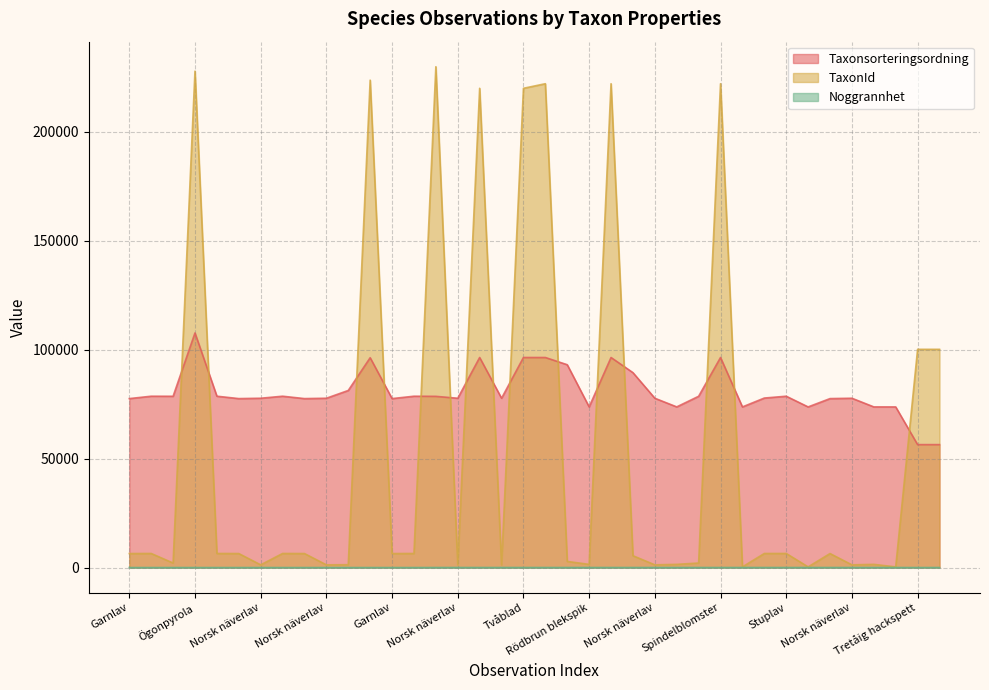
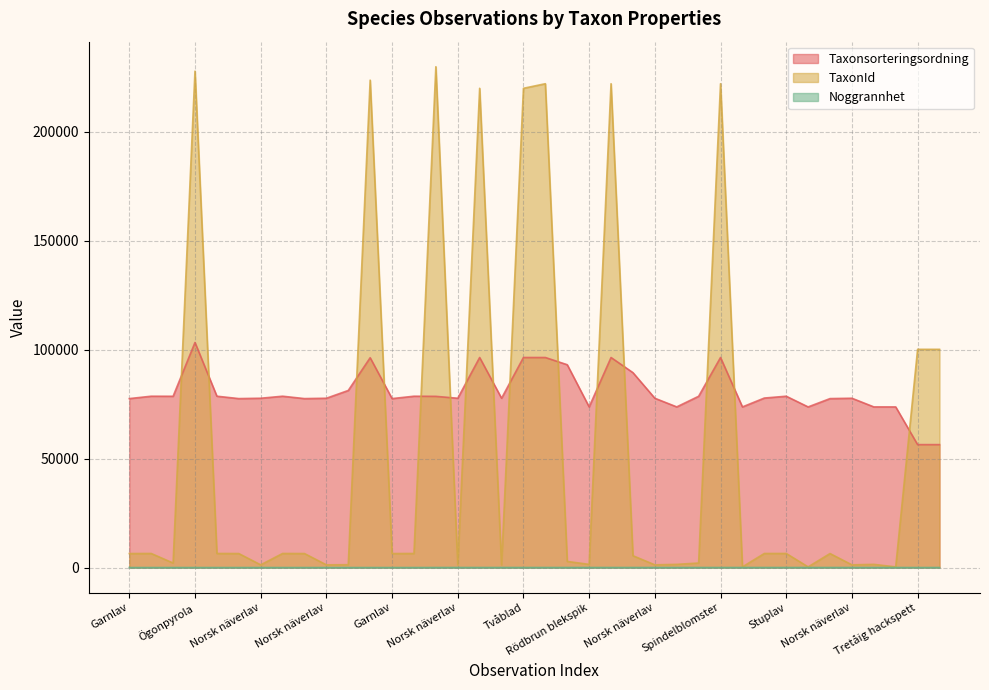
Taxonsorteringsordning, Ögonpyrola: 108000 -> 103000
